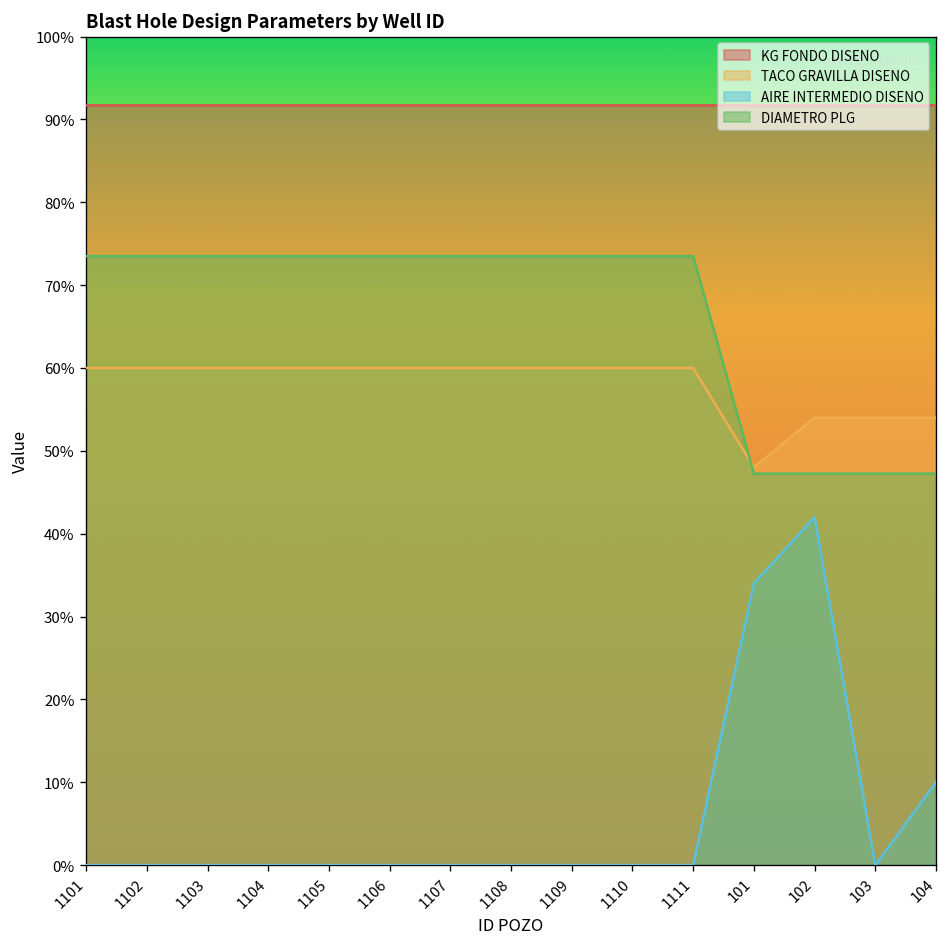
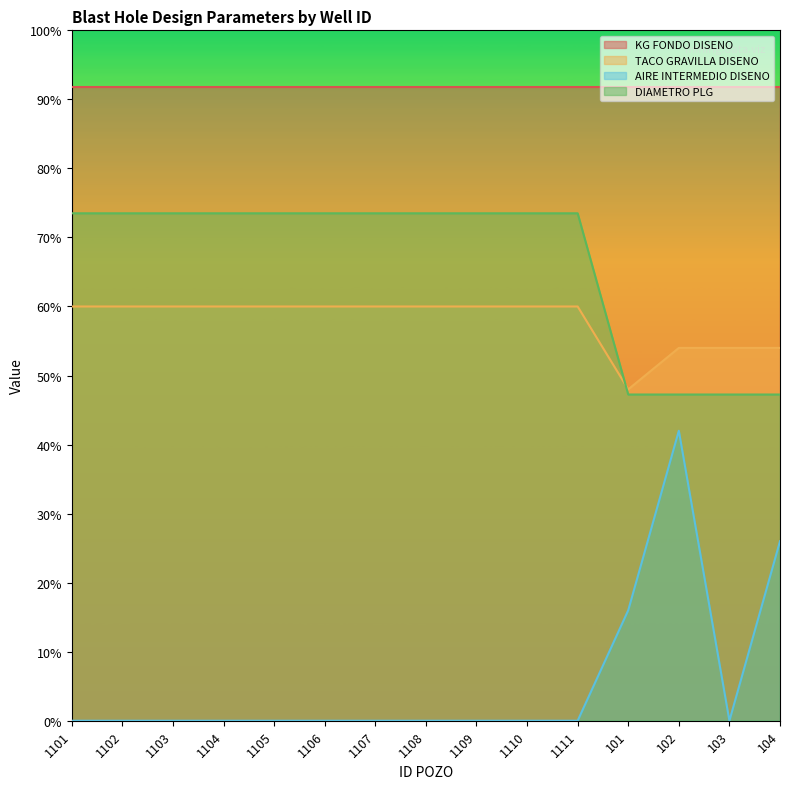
AIRE INTERMEDIO DISENO, 101: 34% -> 16%
AIRE INTERMEDIO DISENO, 104: 10% -> 26%
